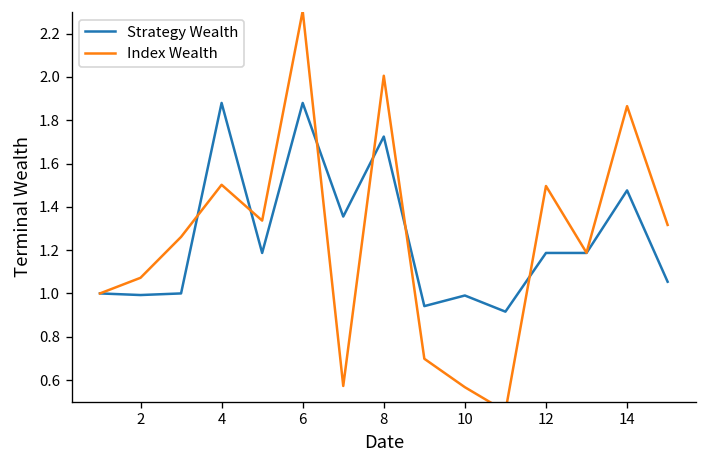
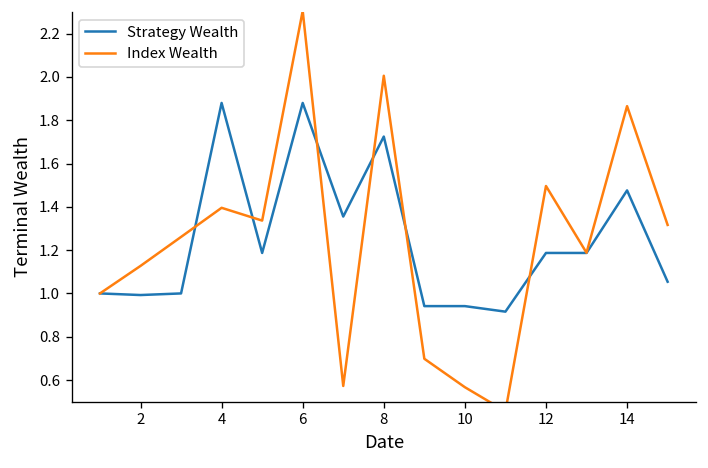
Index Wealth, 2: 1.07 -> 1.13
Index Wealth, 4: 1.50 -> 1.40
Strategy Wealth, 10: 0.99 -> 0.94
